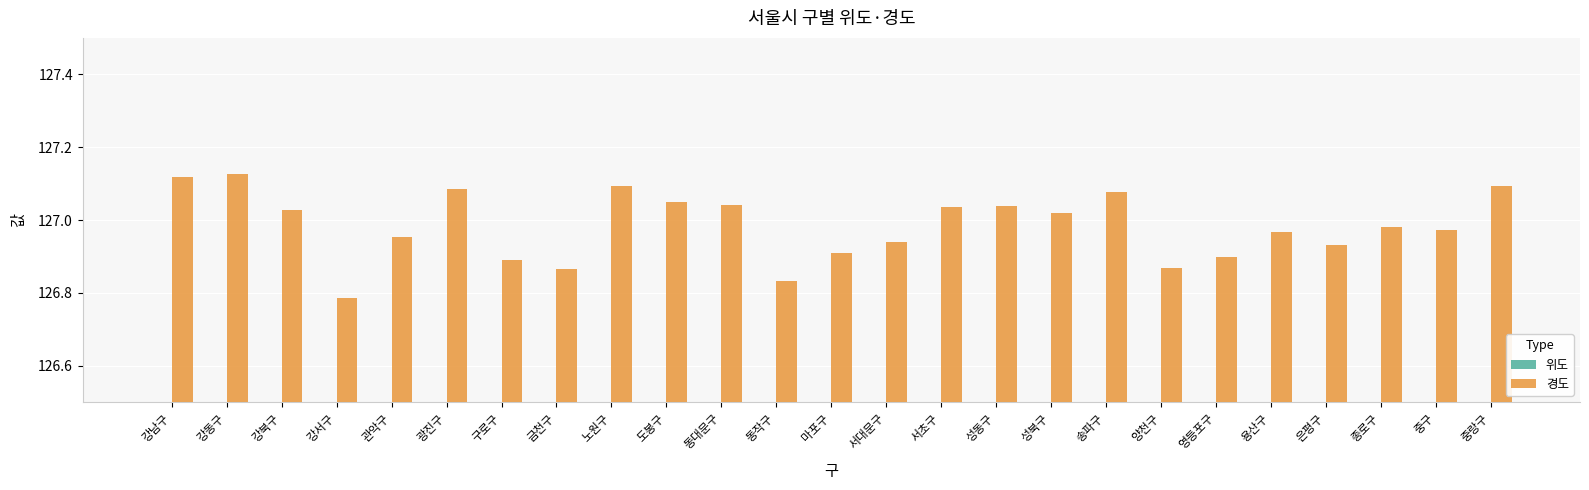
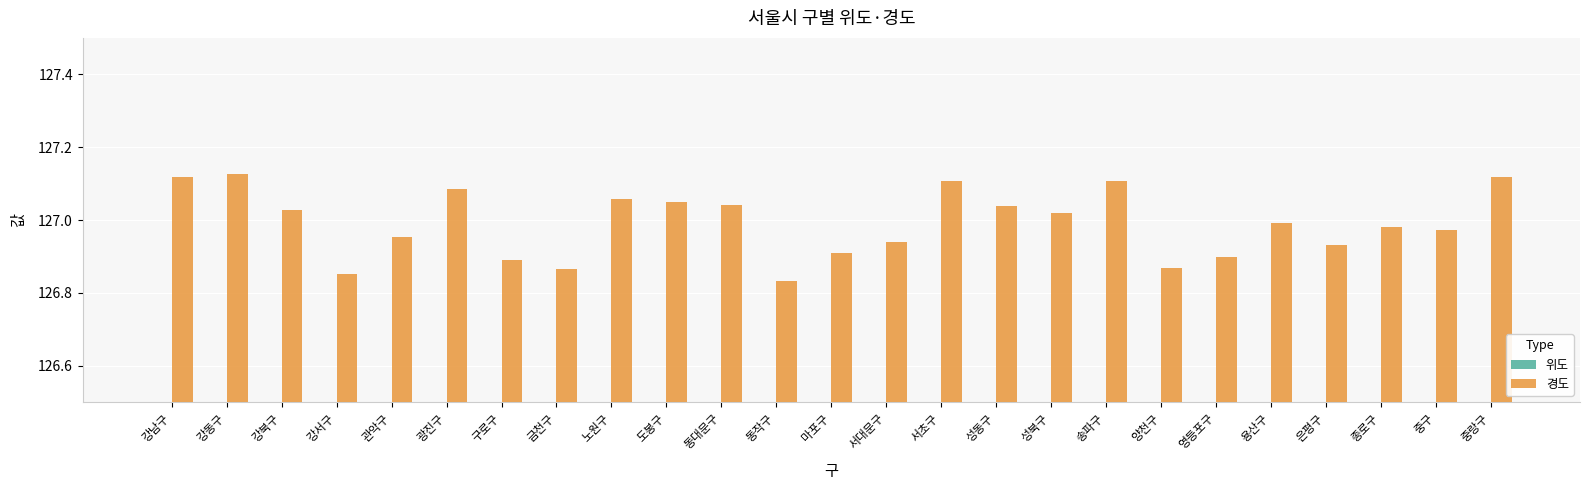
경도, 강서구: 126.79 -> 126.85
경도, 노원구: 127.09 -> 127.06
경도, 서초구: 127.03 -> 127.11
경도, 송파구: 127.08 -> 127.11
경도, 용산구: 126.97 -> 126.99
경도, 중랑구: 127.09 -> 127.12
